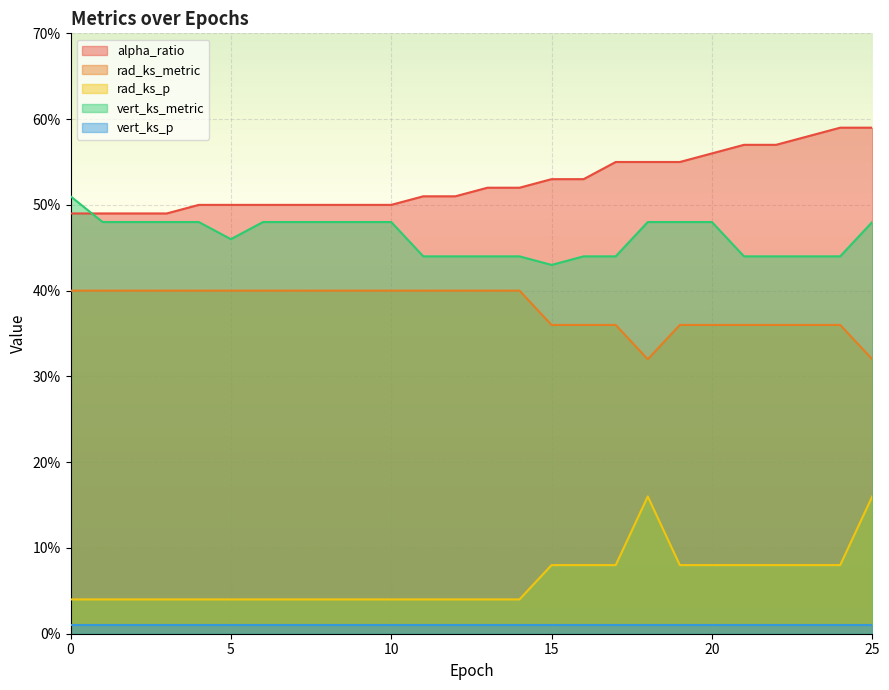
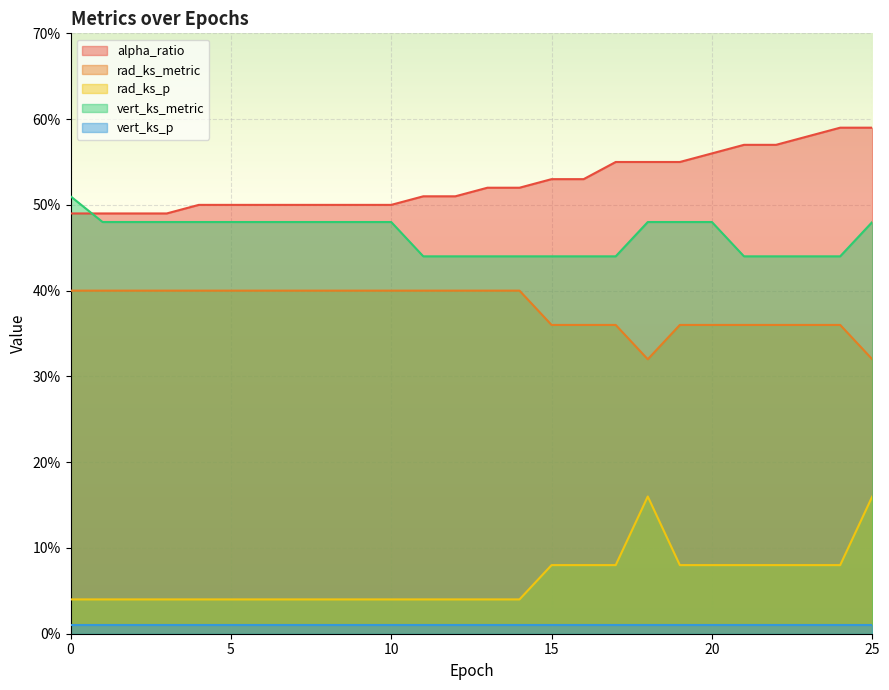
vert_ks_metric, 5: 46% -> 48%
vert_ks_metric, 15: 43% -> 44%
